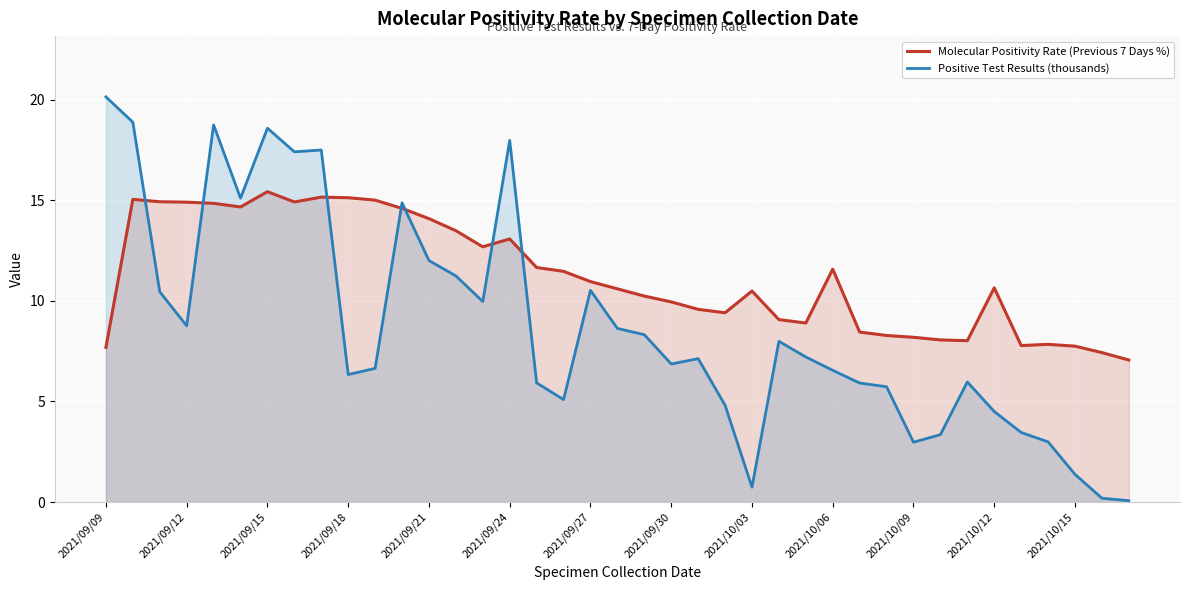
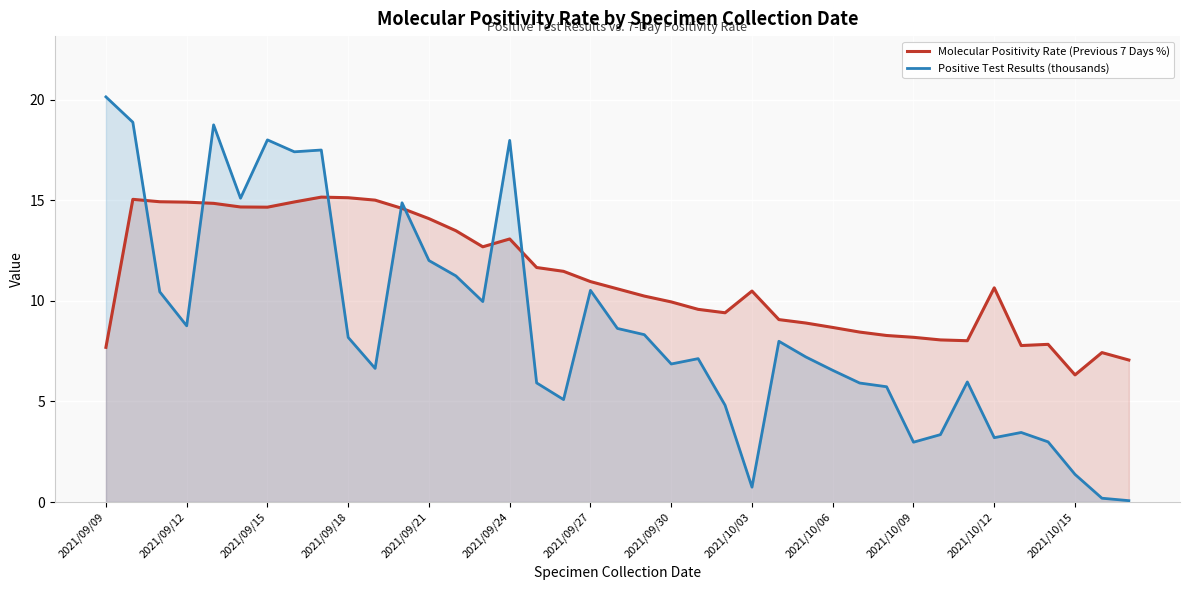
Molecular Positivity Rate (Previous 7 Days %), 2021/09/15: 15.4 -> 14.7
Positive Test Results (thousands), 2021/09/15: 18.6 -> 18.0
Positive Test Results (thousands), 2021/09/18: 6.3 -> 8.2
Molecular Positivity Rate (Previous 7 Days %), 2021/10/06: 11.6 -> 8.7
Positive Test Results (thousands), 2021/10/12: 4.5 -> 3.2
Molecular Positivity Rate (Previous 7 Days %), 2021/10/15: 7.8 -> 6.3
